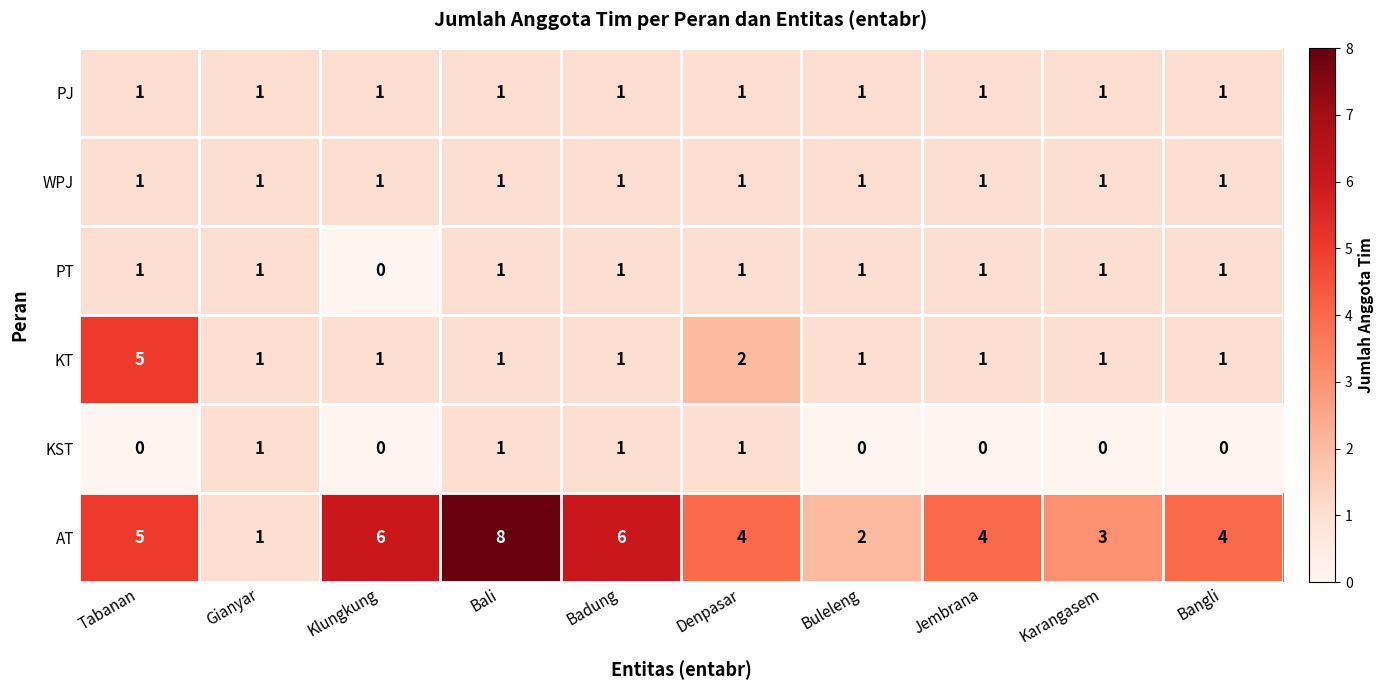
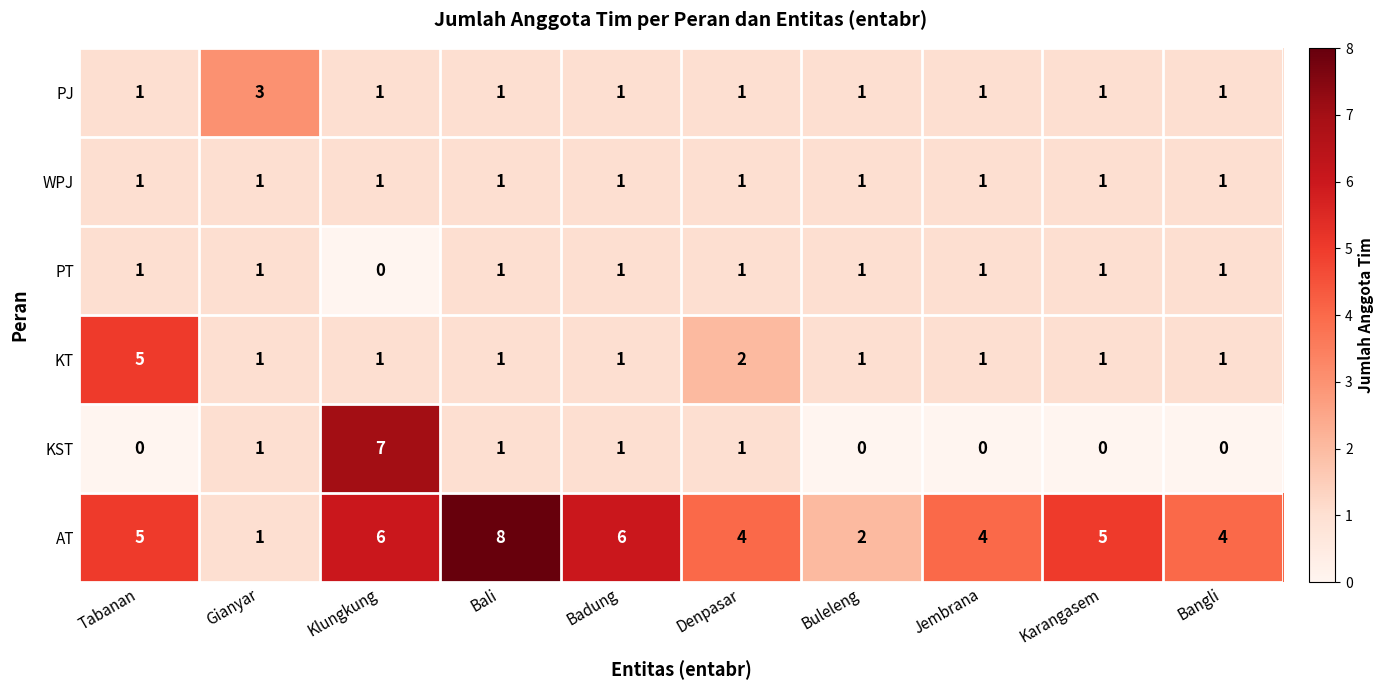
PJ, Gianyar: 1 -> 3
KST, Klungkung: 0 -> 7
AT, Karangasem: 3 -> 5
